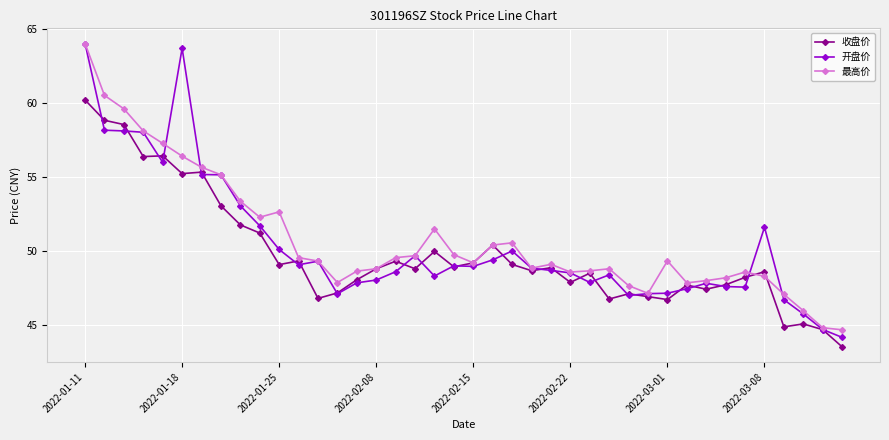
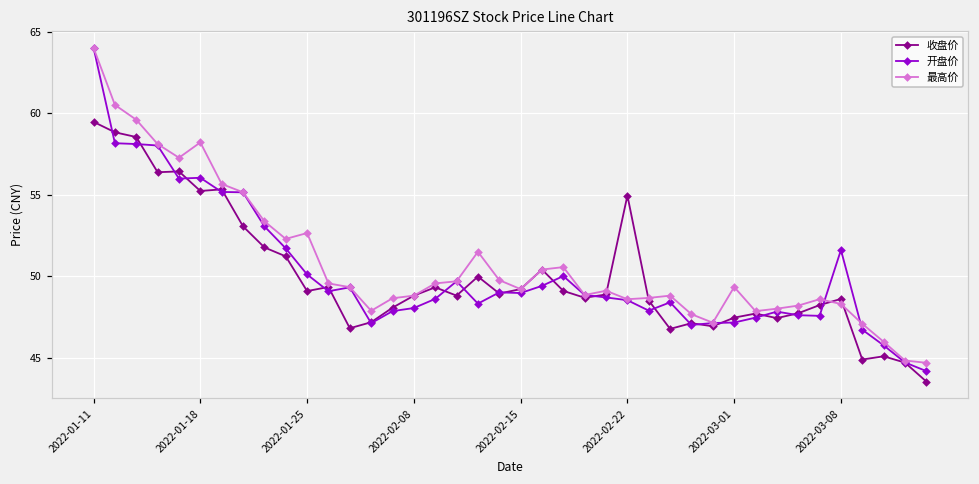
收盘价, 2022-01-11: 60.2 -> 59.5
开盘价, 2022-01-18: 63.7 -> 56.0
最高价, 2022-01-18: 56.4 -> 58.2
收盘价, 2022-02-22: 47.9 -> 54.9
收盘价, 2022-03-01: 46.7 -> 47.5
